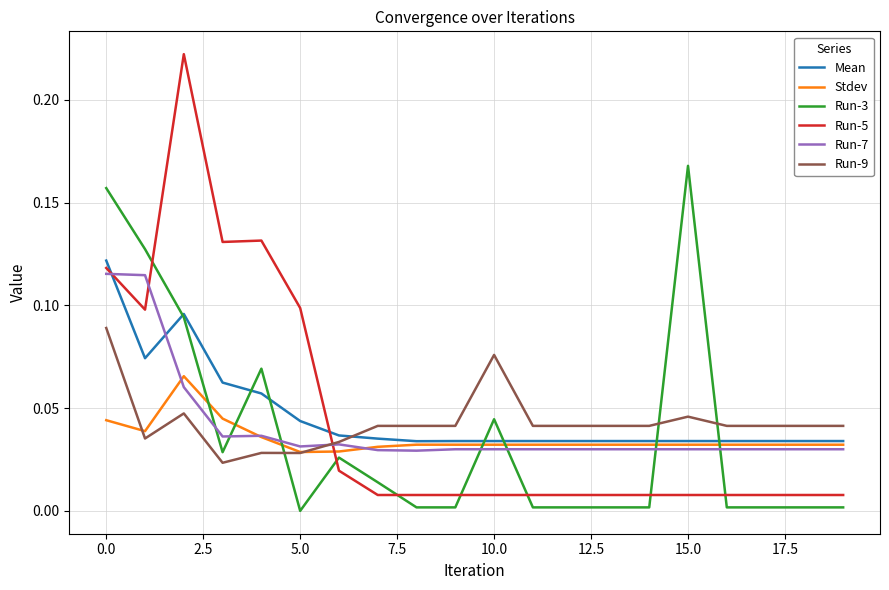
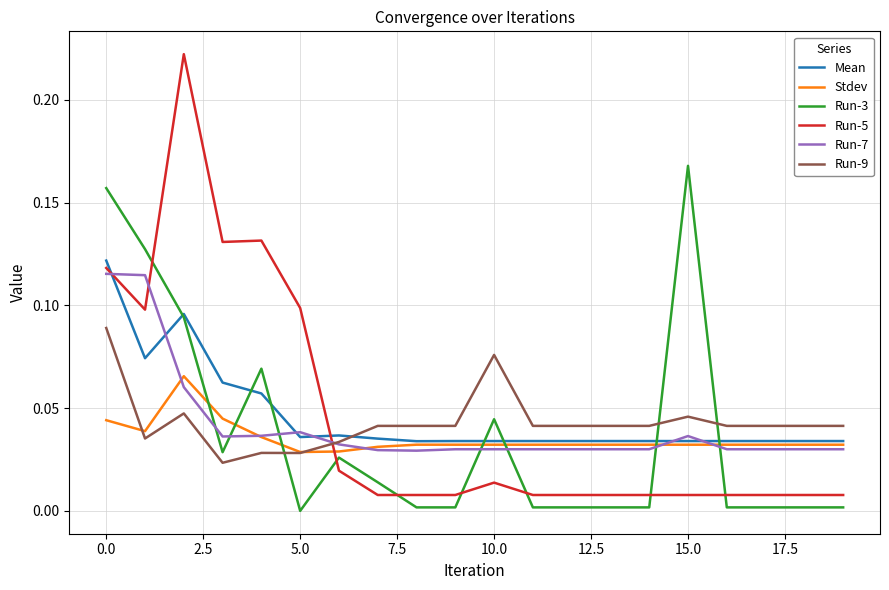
Mean, 5.0: 0.044 -> 0.036
Run-7, 5.0: 0.031 -> 0.038
Run-5, 10.0: 0.008 -> 0.014
Run-7, 15.0: 0.030 -> 0.036
